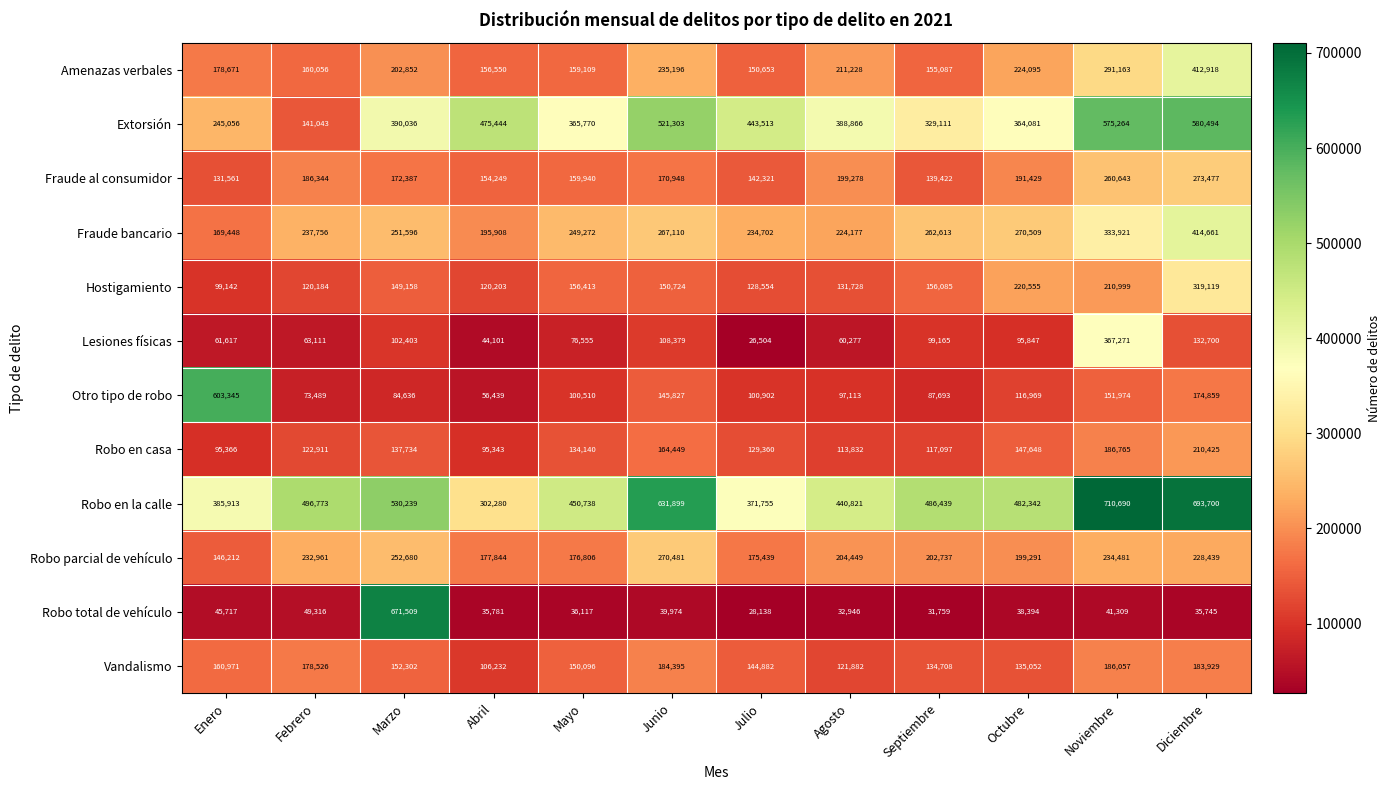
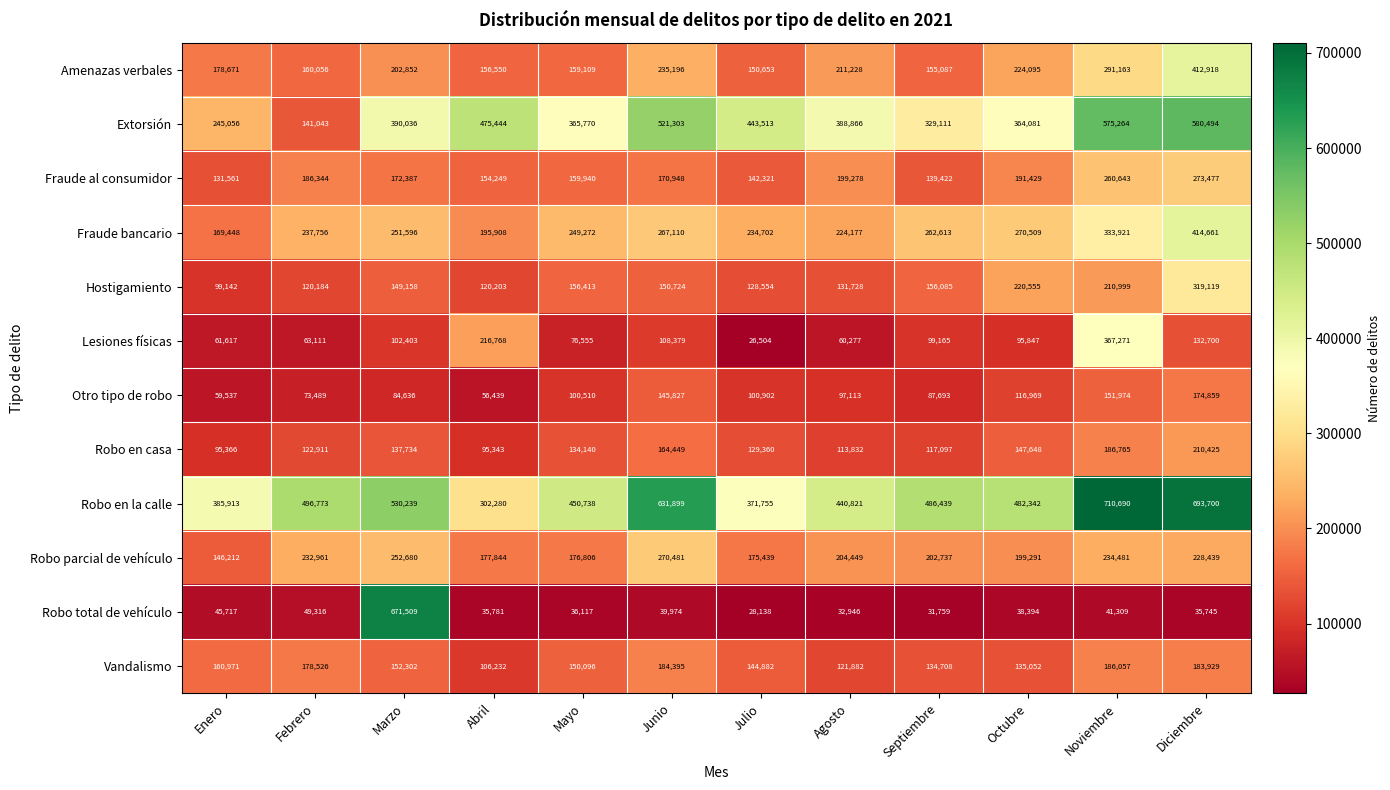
Lesiones físicas, Abril: 44,101 -> 216,768
Otro tipo de robo, Enero: 603,345 -> 59,537
